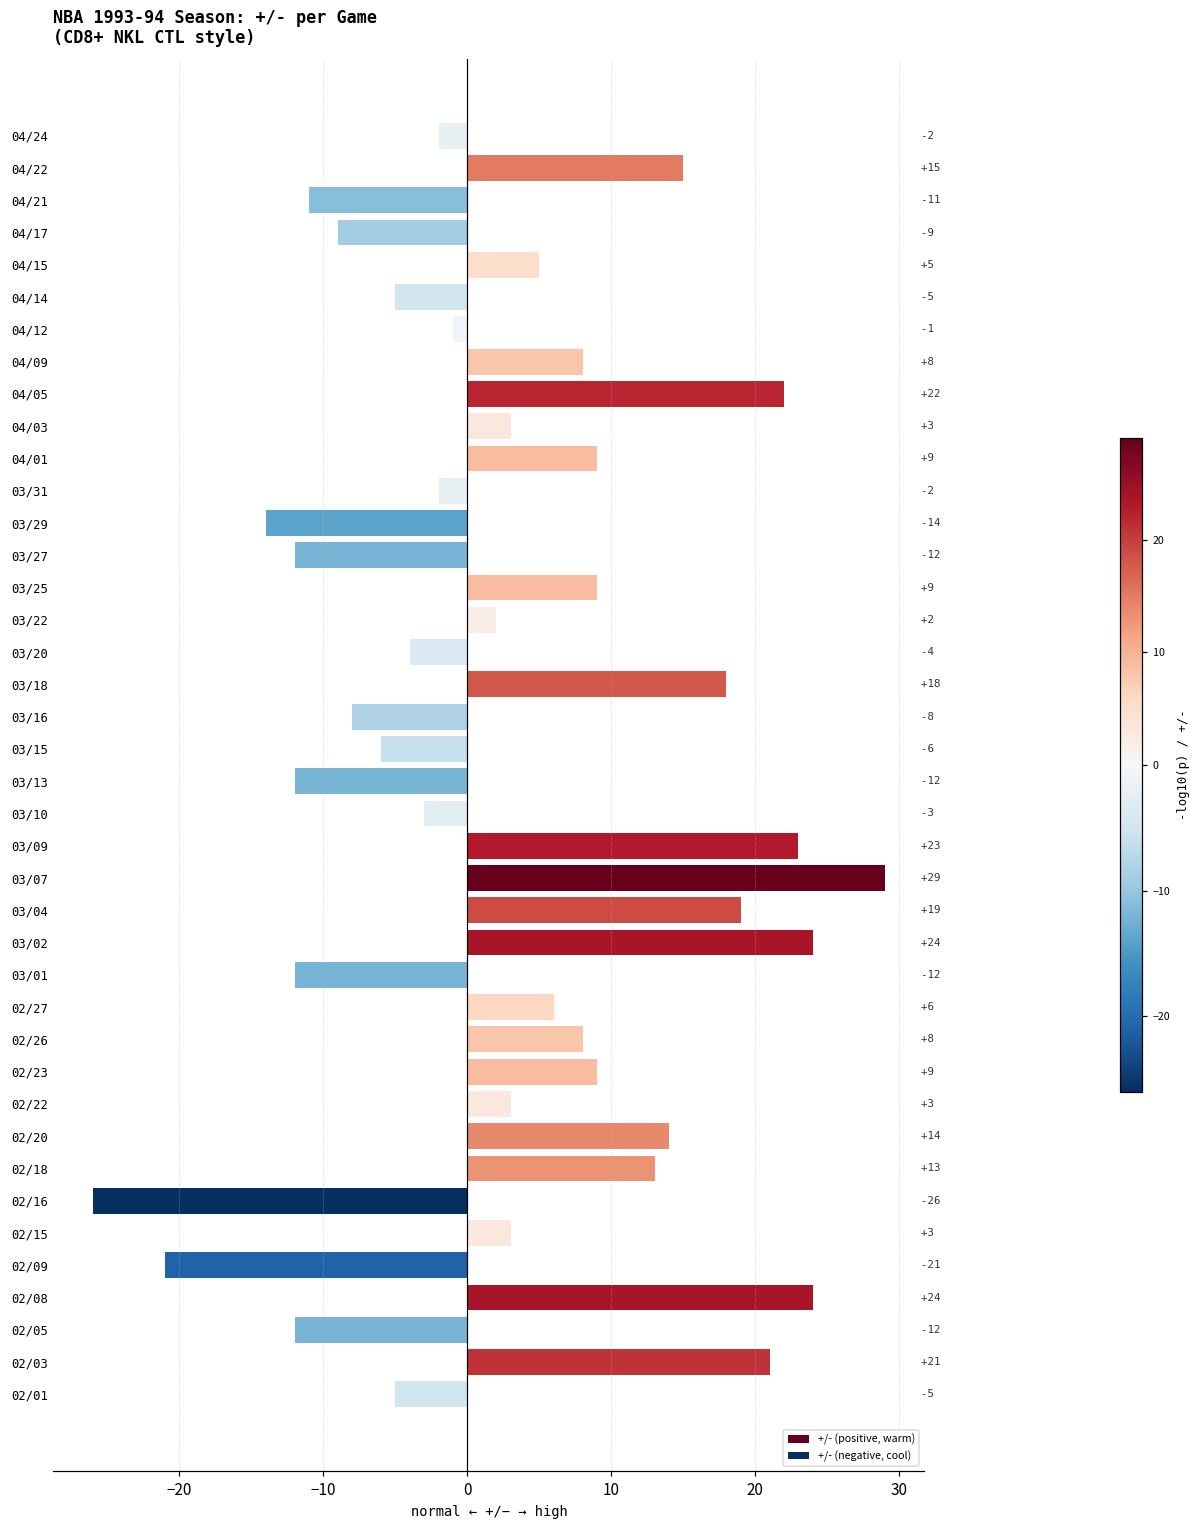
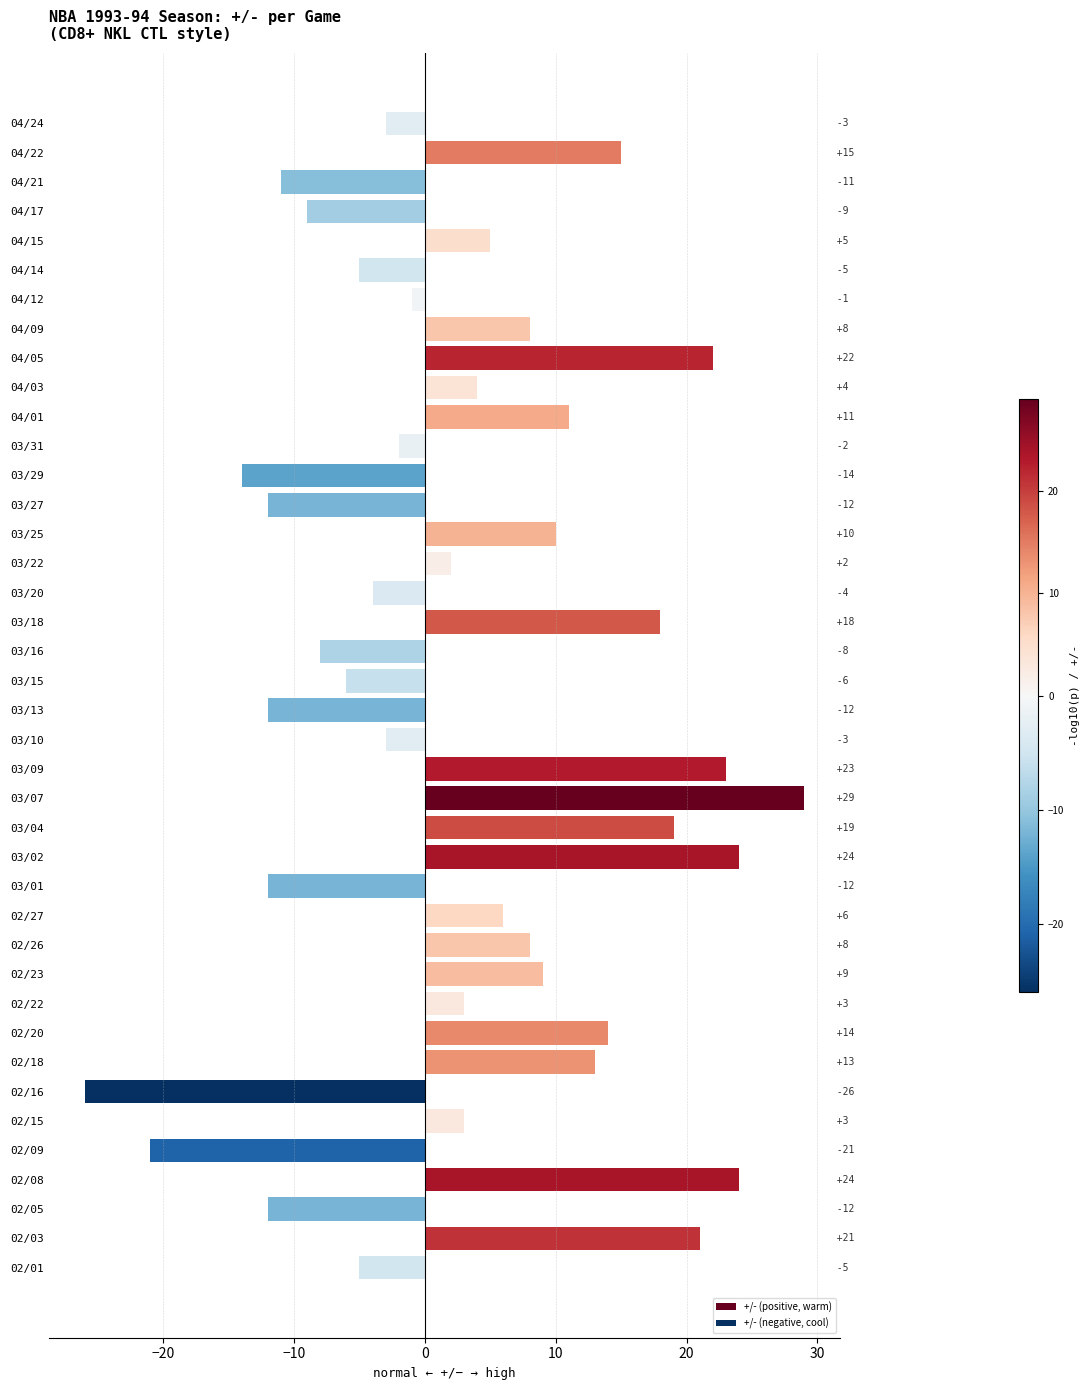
04/24: -2 -> -3
04/03: +3 -> +4
04/01: +9 -> +11
03/25: +9 -> +10
